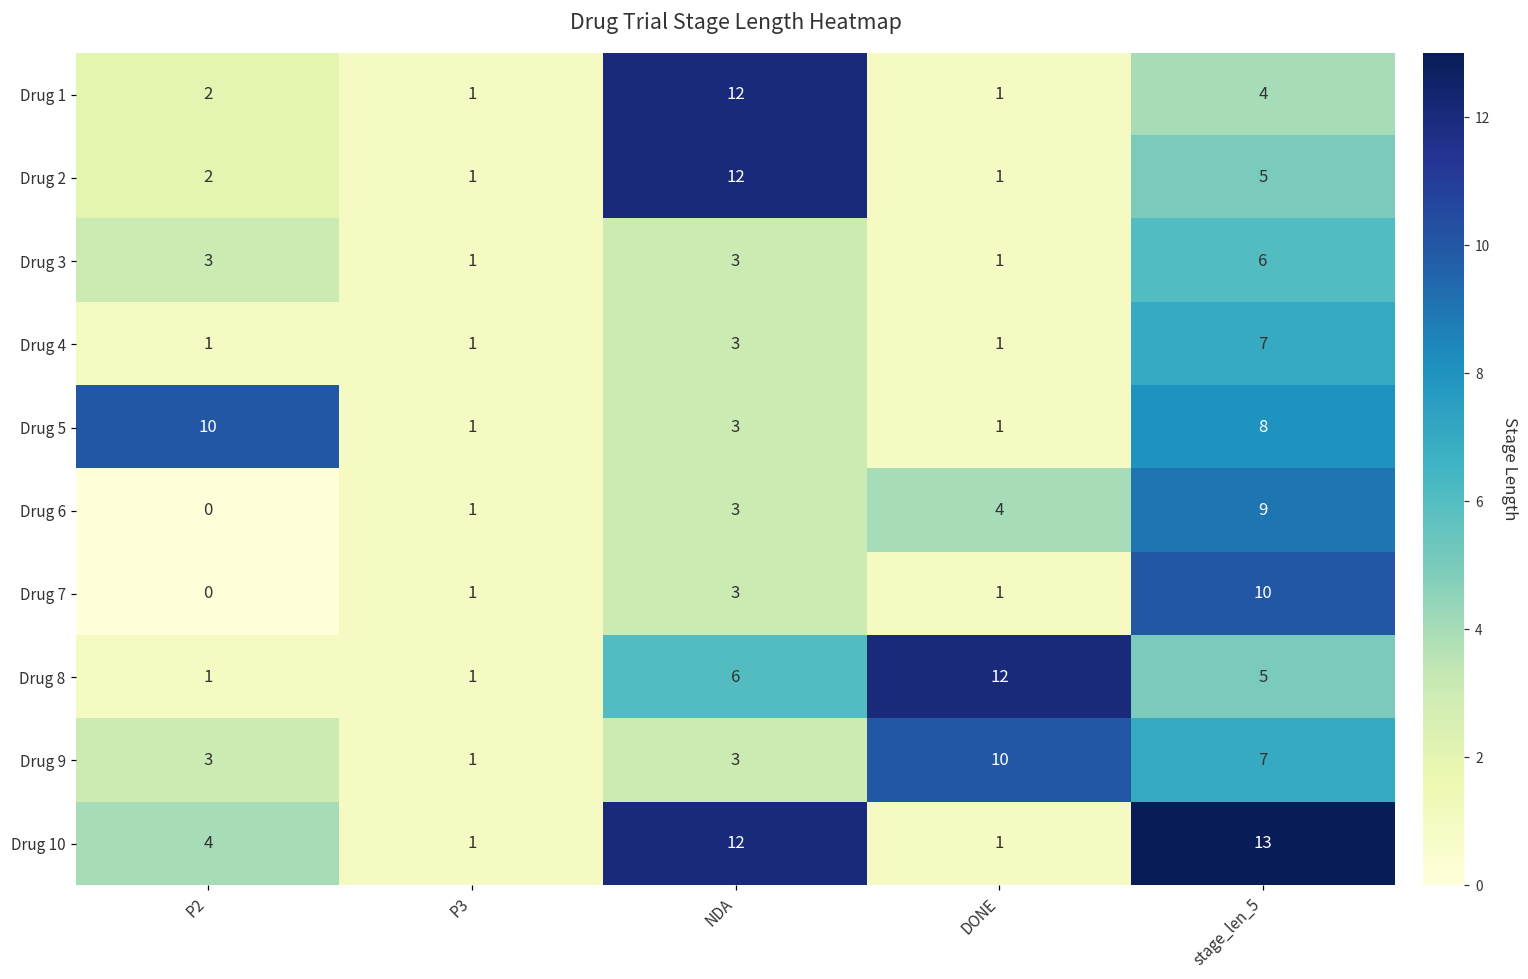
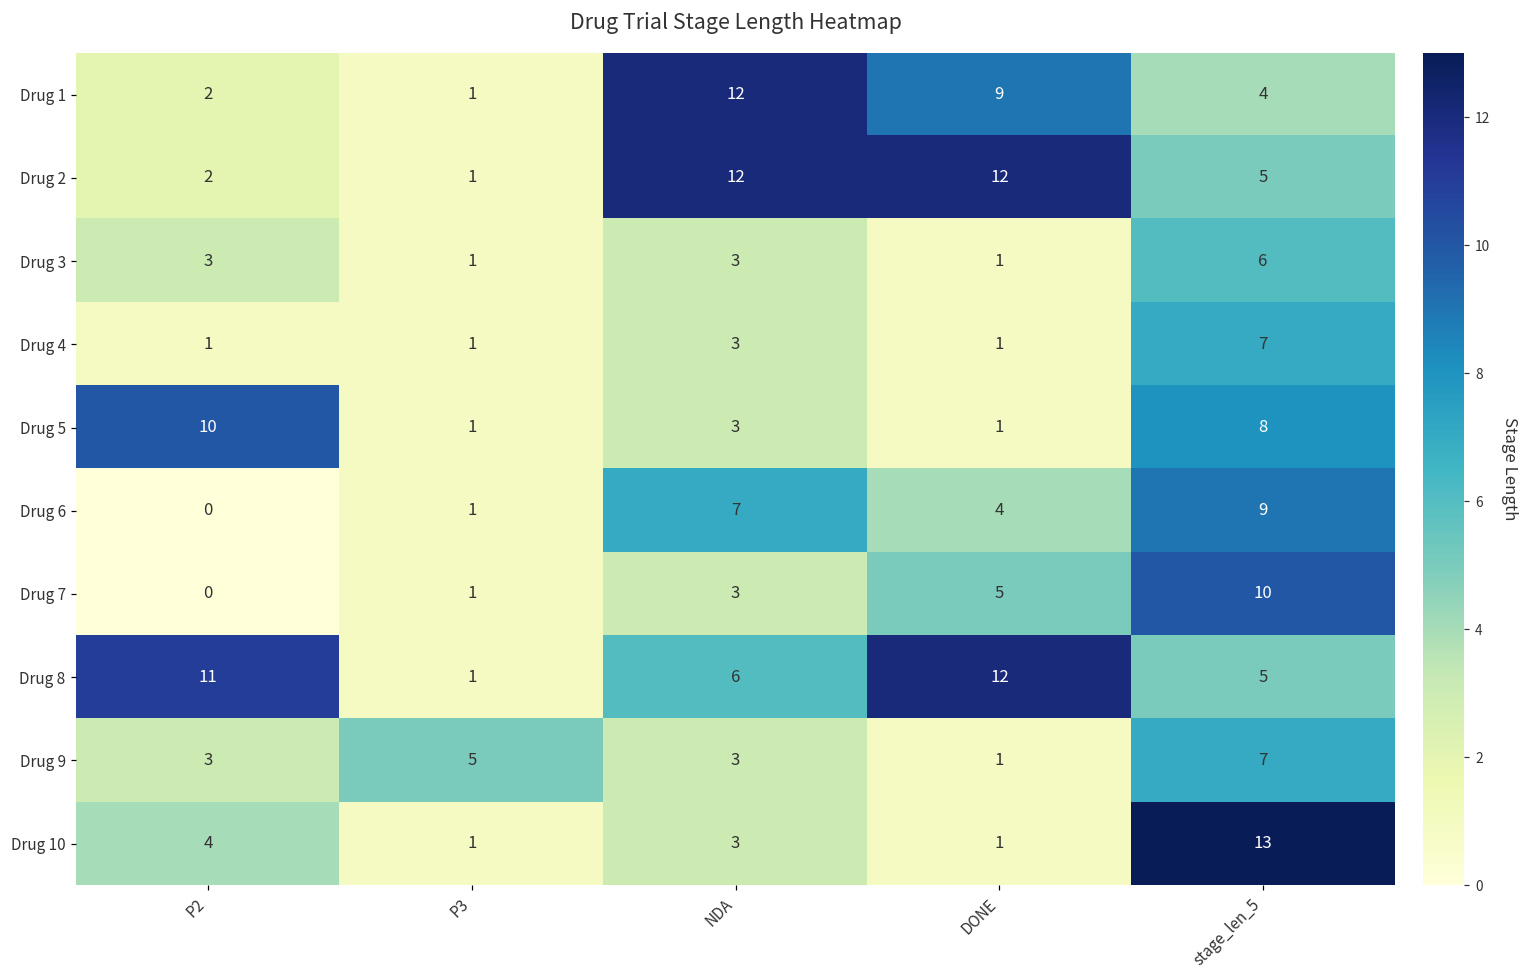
Drug 1, DONE: 1 -> 9
Drug 2, DONE: 1 -> 12
Drug 6, NDA: 3 -> 7
Drug 7, DONE: 1 -> 5
Drug 8, P2: 1 -> 11
Drug 9, P3: 1 -> 5
Drug 9, DONE: 10 -> 1
Drug 10, NDA: 12 -> 3
